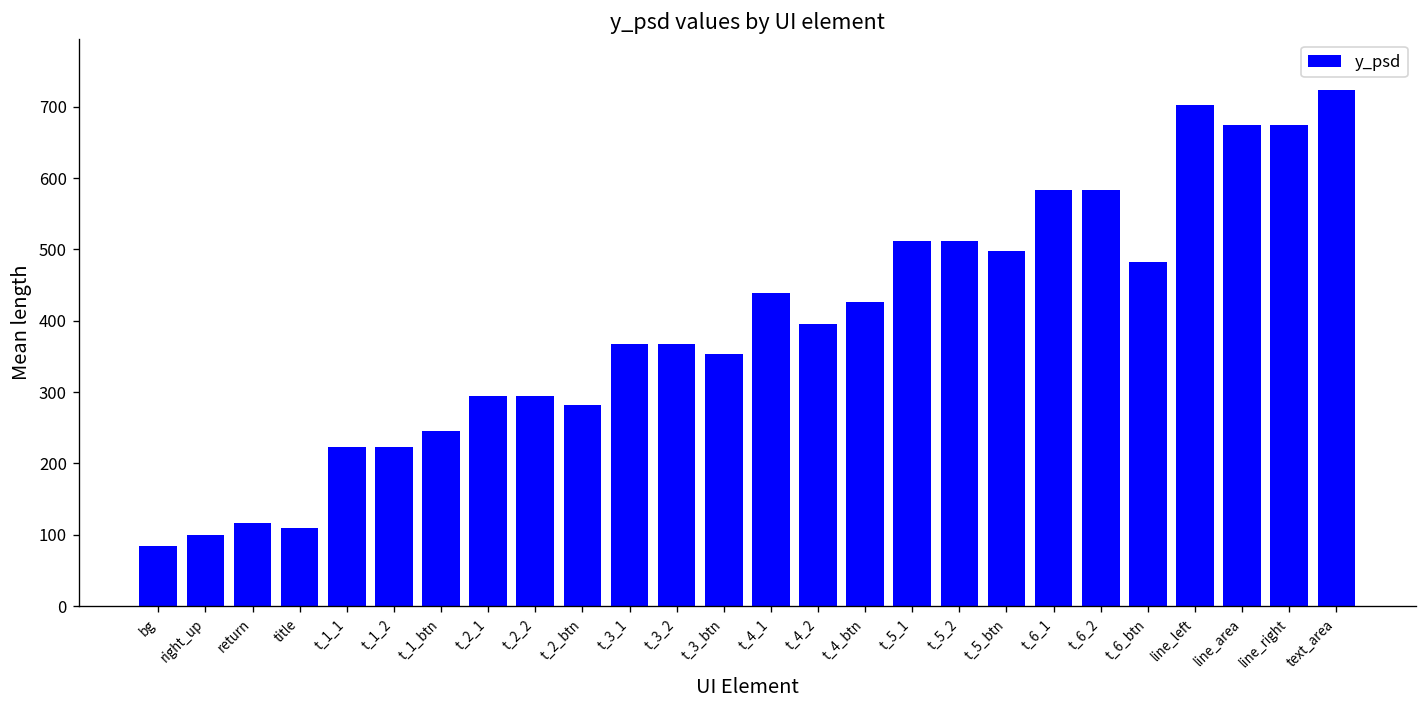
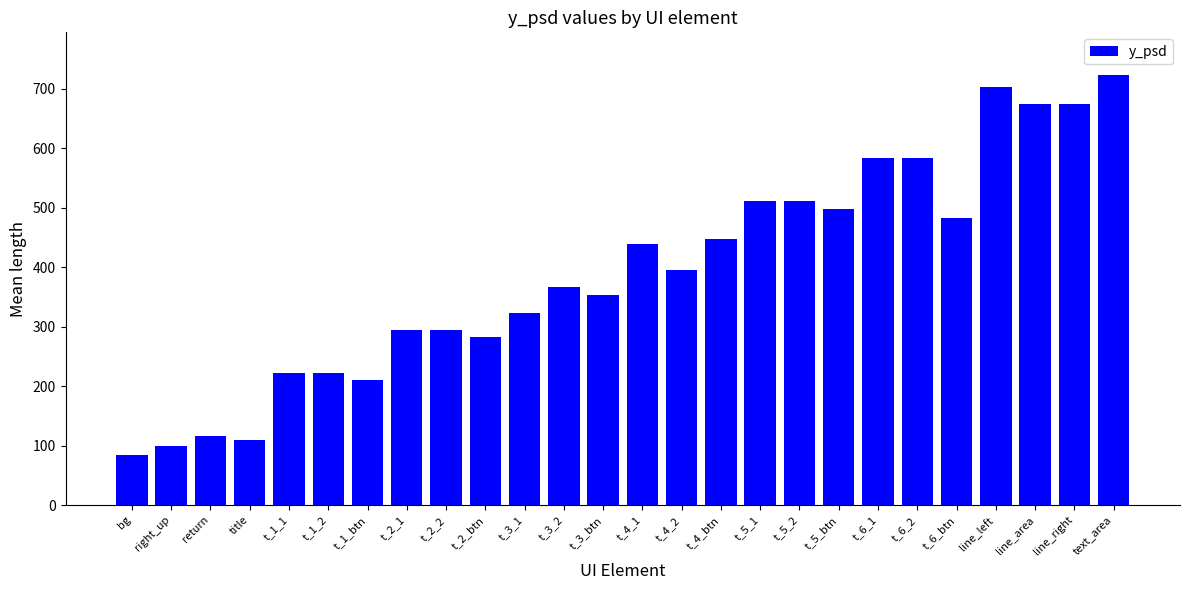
t_1_btn: 250 -> 210
t_3_1: 370 -> 320
t_4_btn: 430 -> 450
